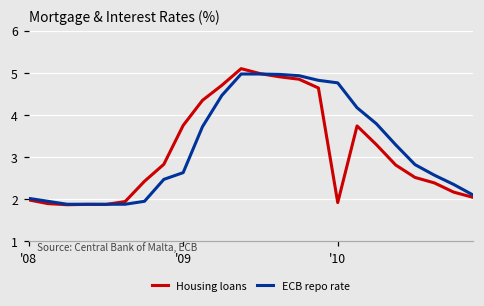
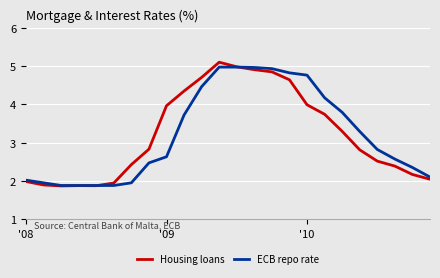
Housing loans, '09: 3.7 -> 4.0
Housing loans, '10: 1.9 -> 4.0
